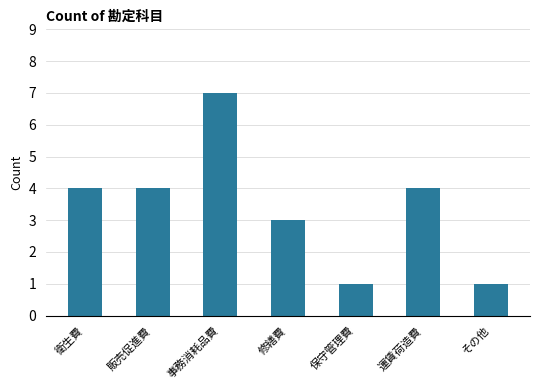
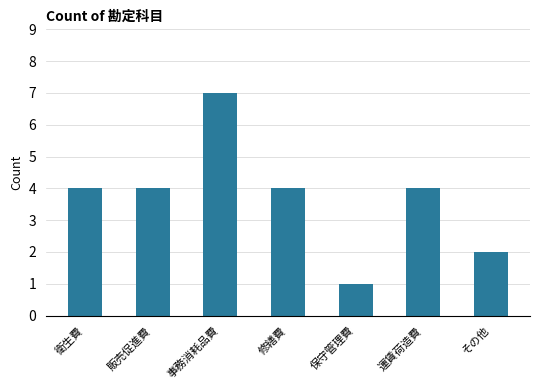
修繕費: 3 -> 4
その他: 1 -> 2
